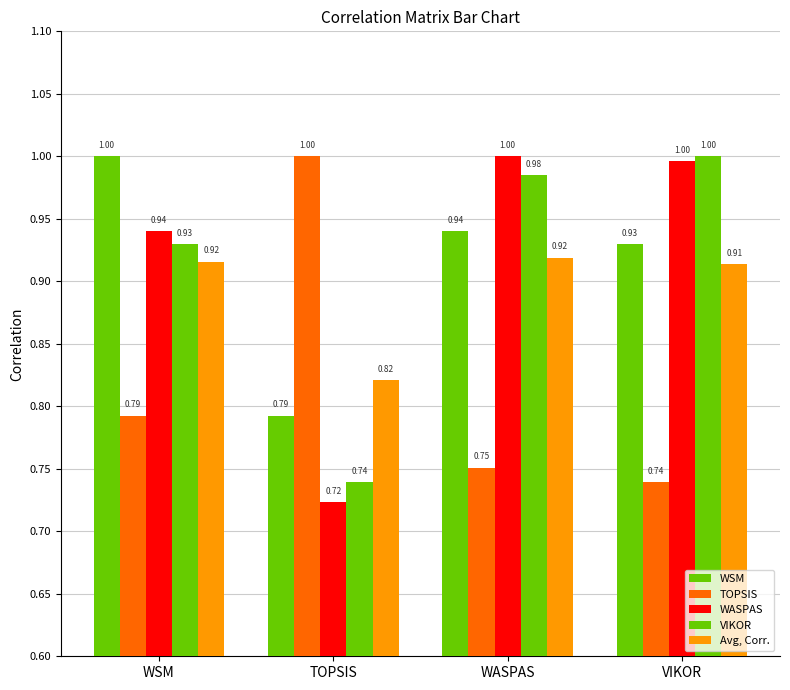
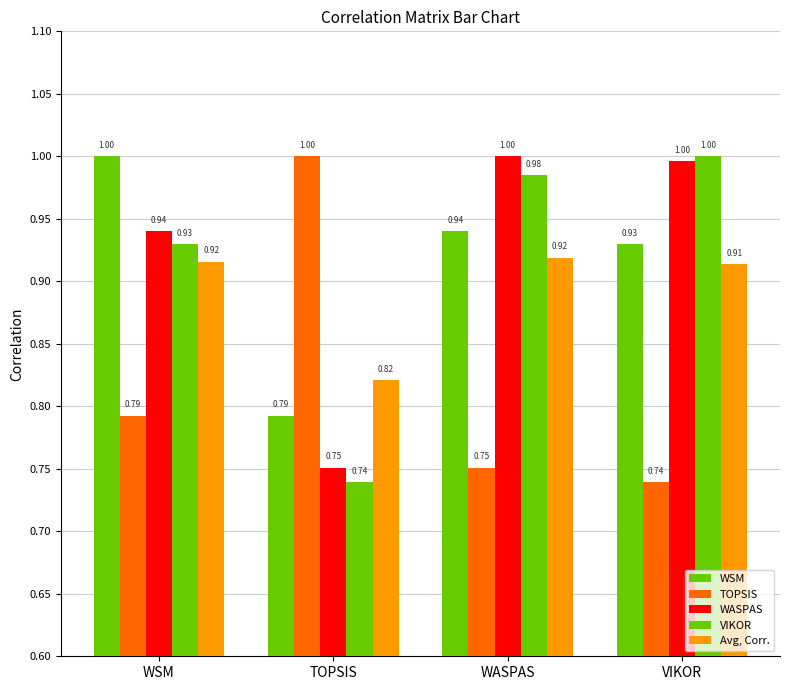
WASPAS, TOPSIS: 0.72 -> 0.75
